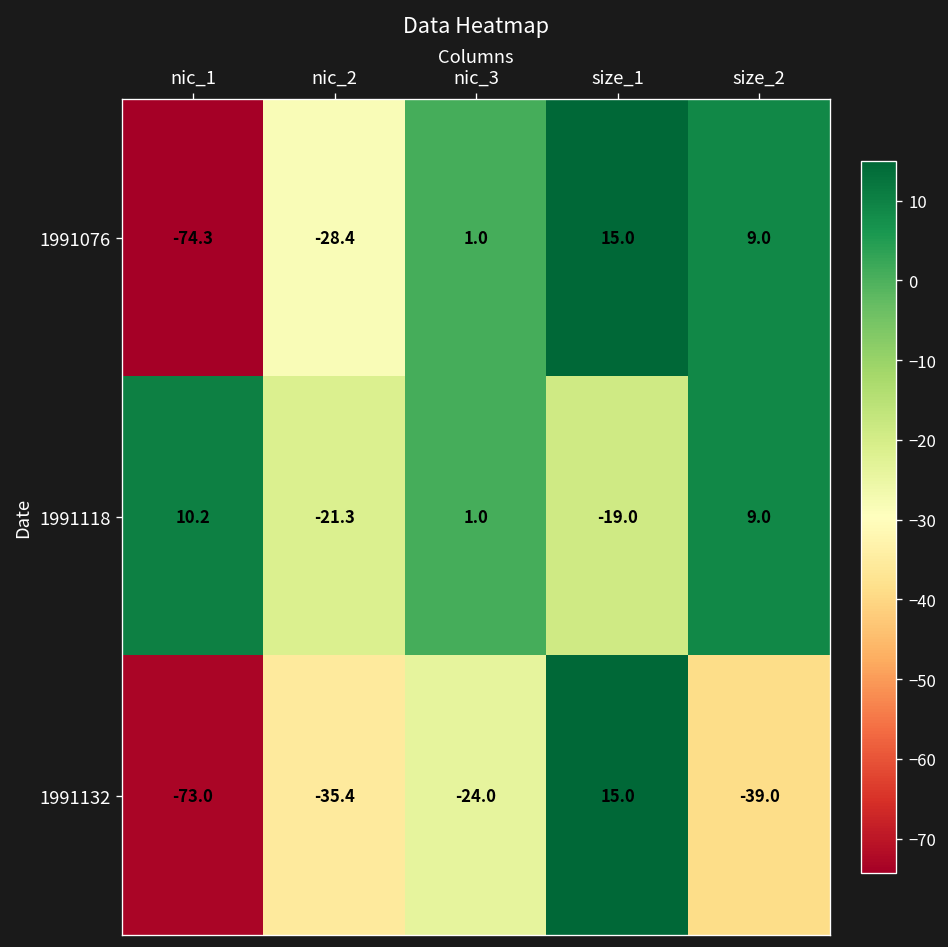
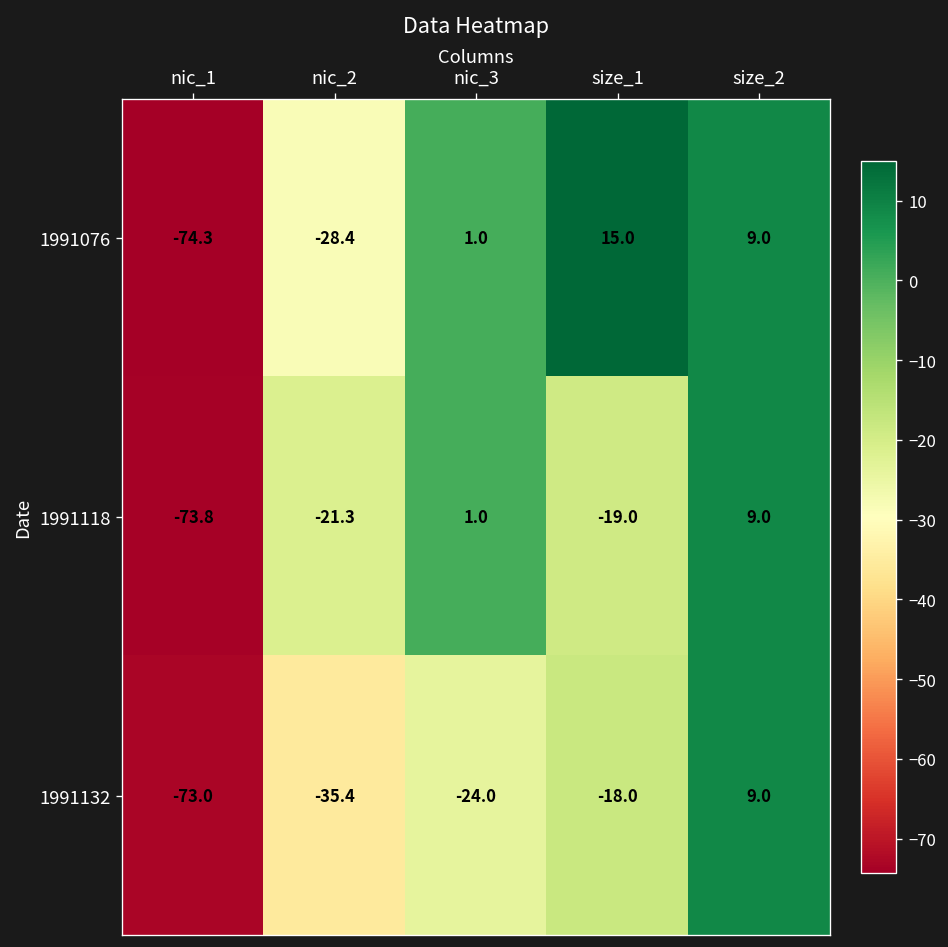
1991118, nic_1: 10.2 -> -73.8
1991132, size_1: 15.0 -> -18.0
1991132, size_2: -39.0 -> 9.0
